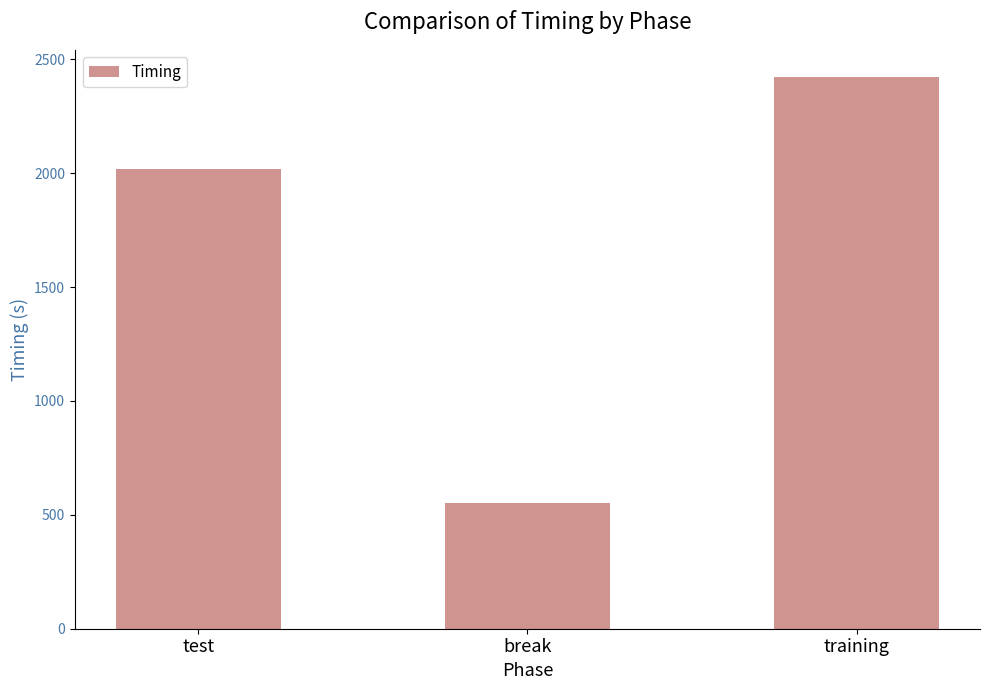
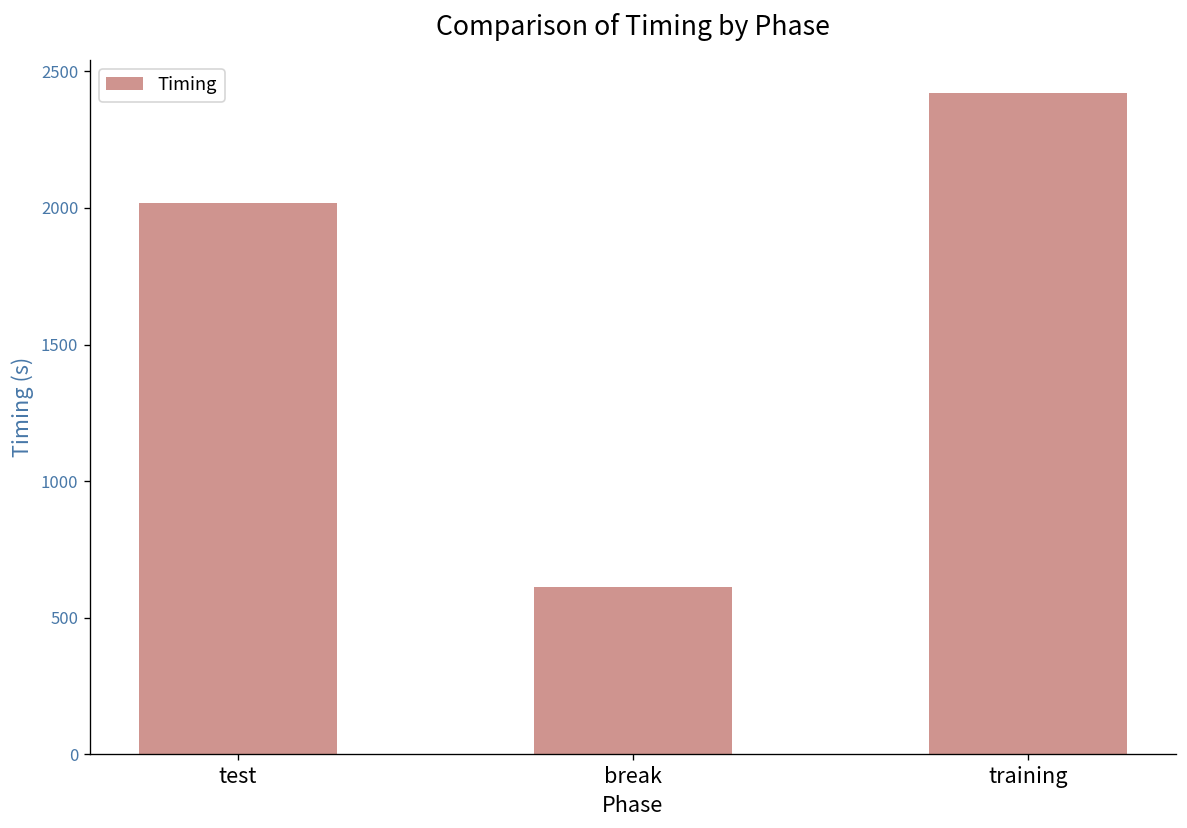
break: 550 -> 610
